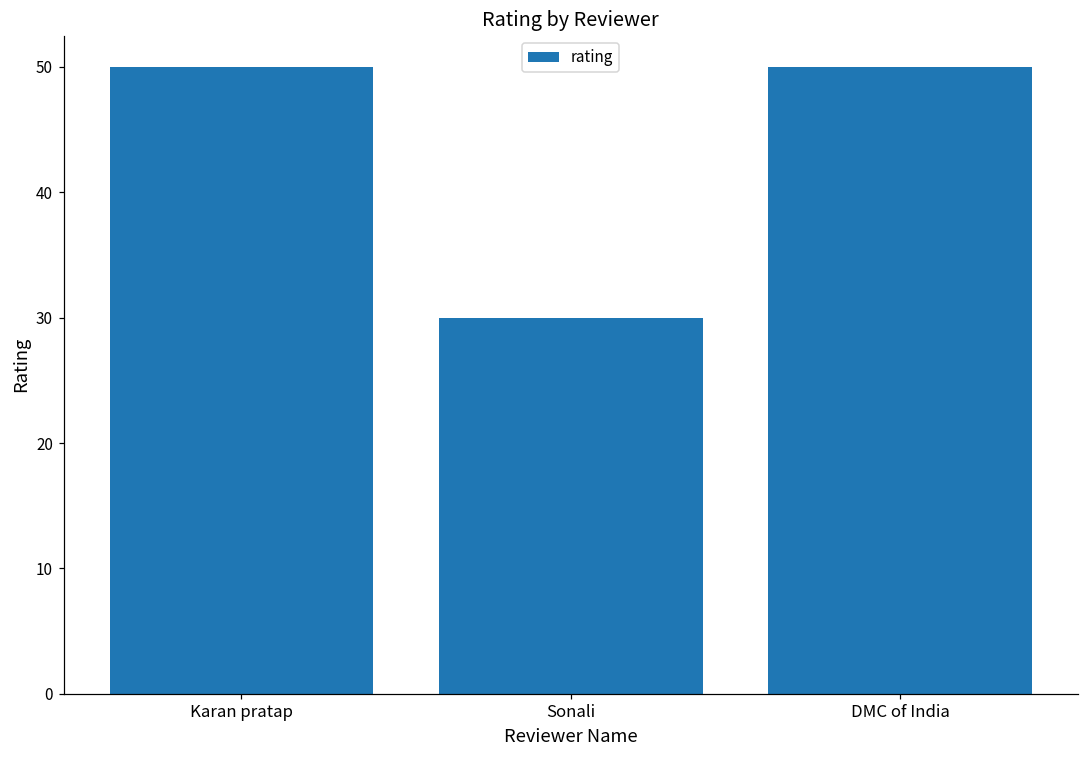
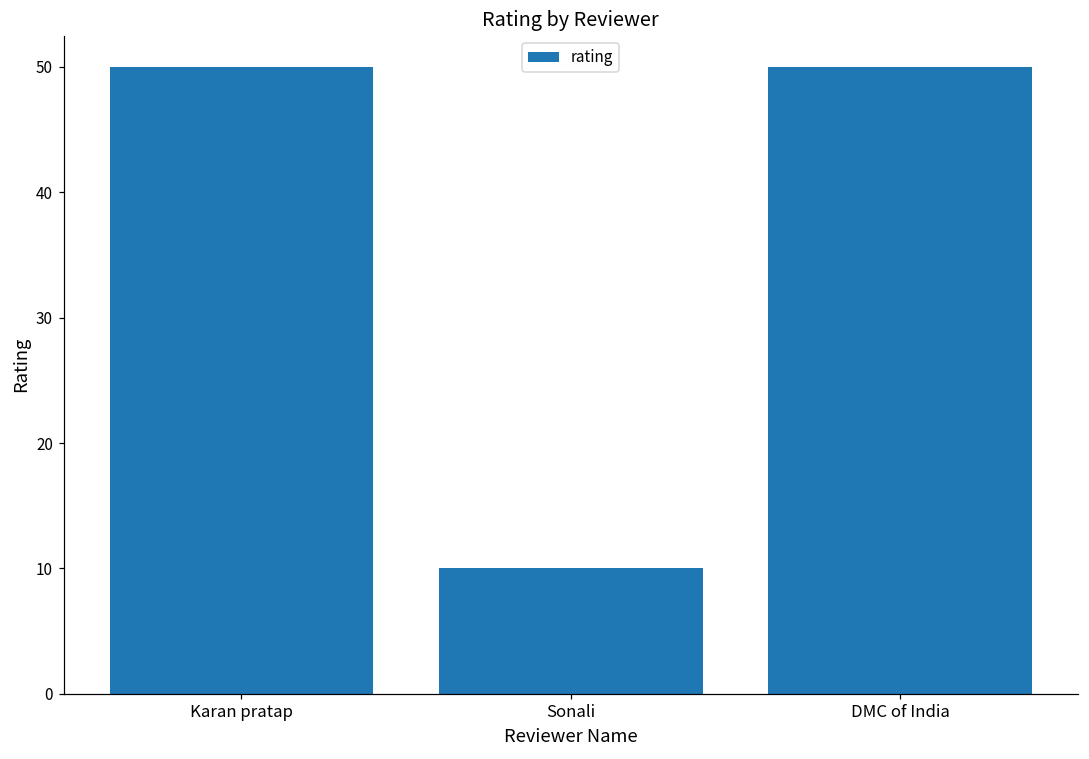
Sonali: 30 -> 10
